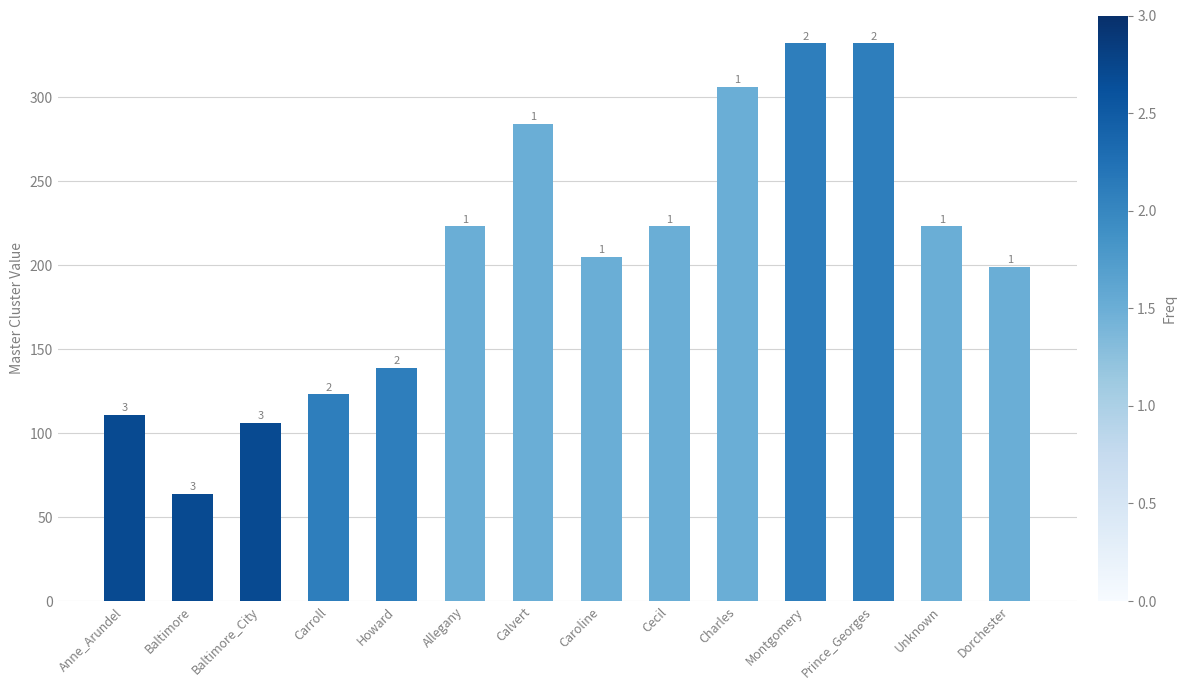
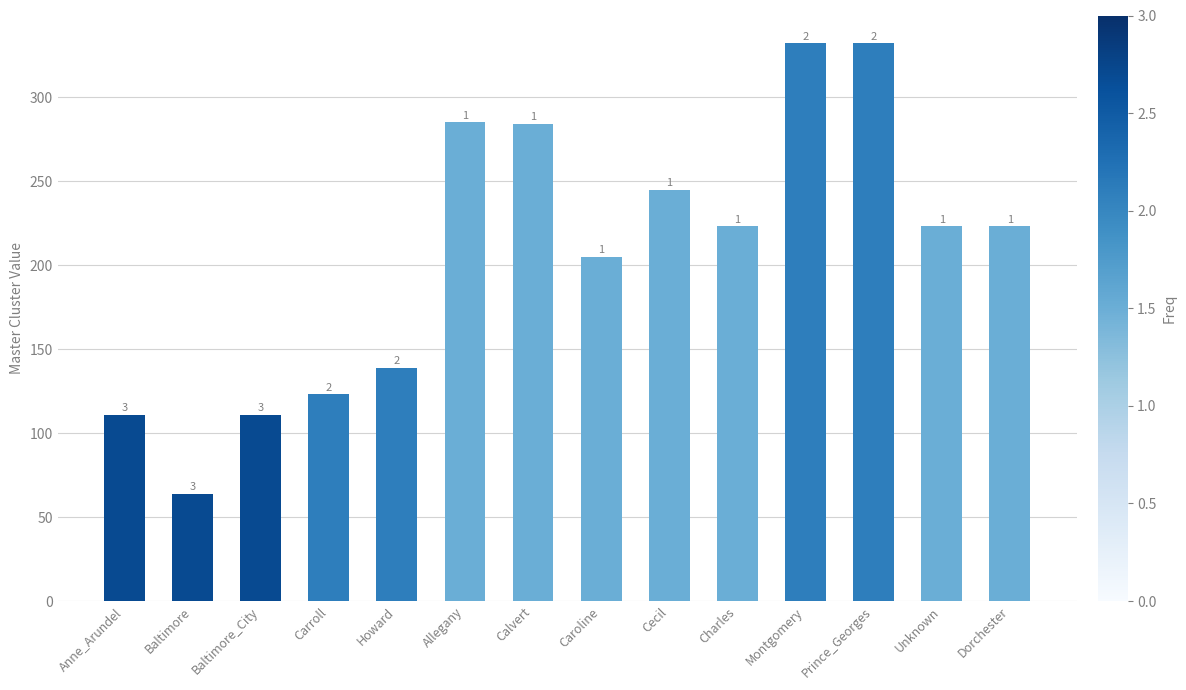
Baltimore_City: 106 -> 111
Allegany: 223 -> 285
Cecil: 223 -> 245
Charles: 306 -> 223
Dorchester: 199 -> 223
